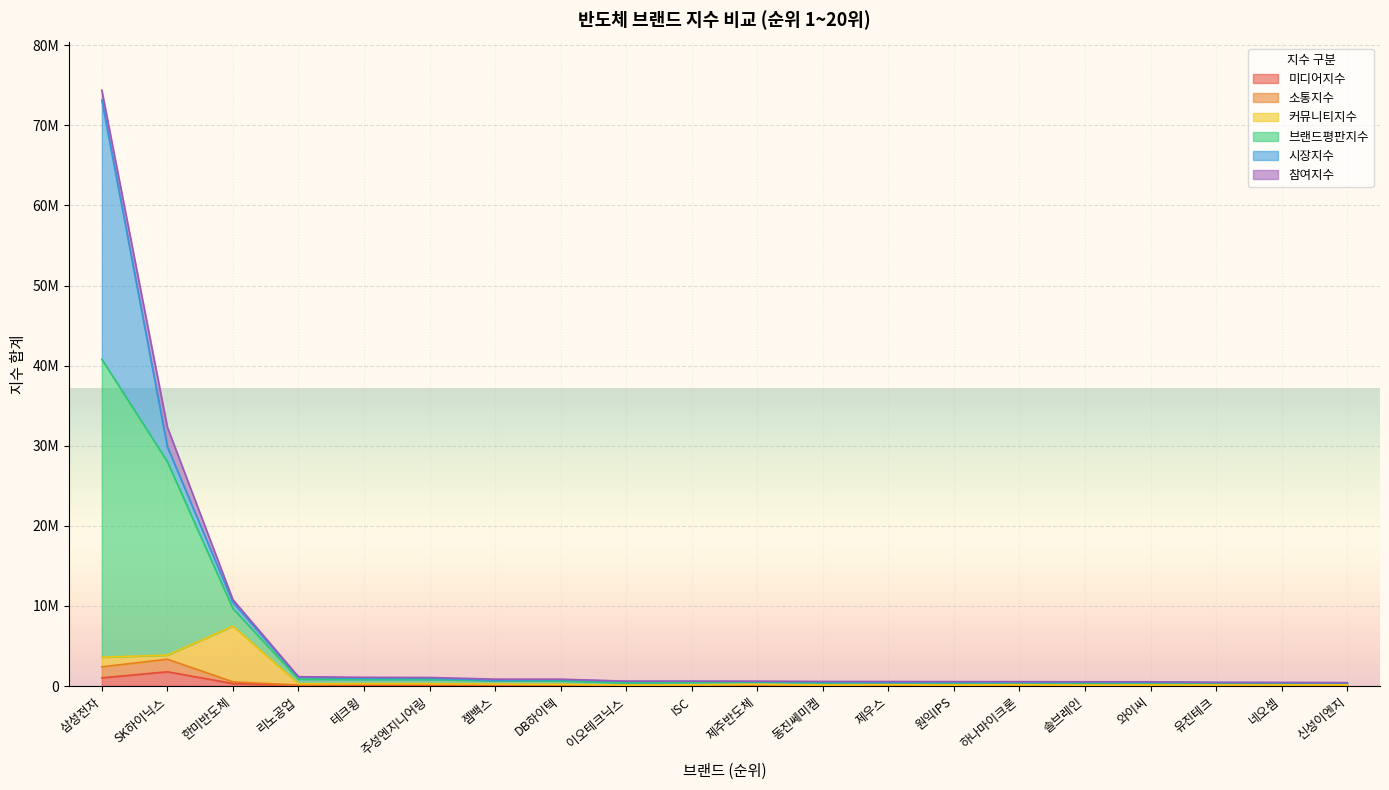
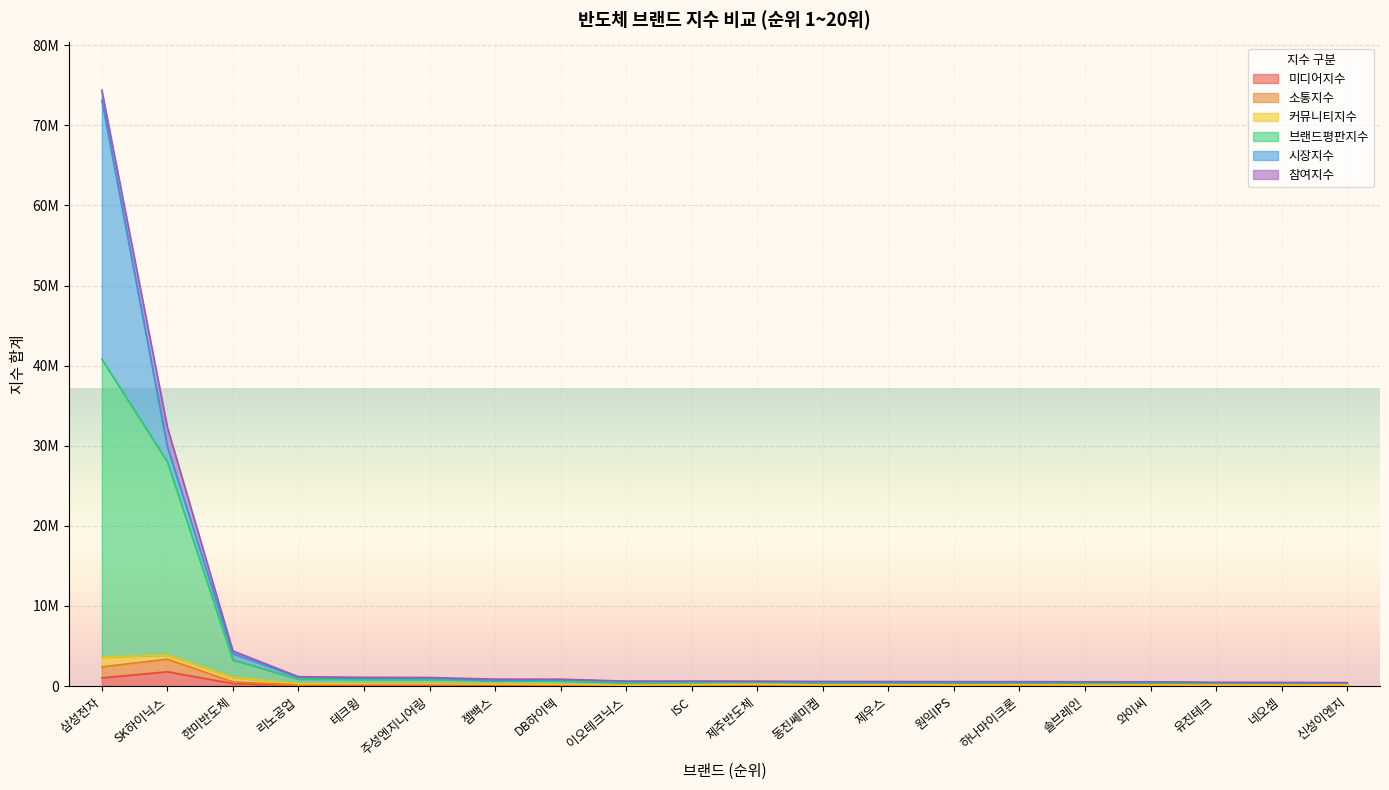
커뮤니티지수, 한미반도체: 7000000 -> 1000000
